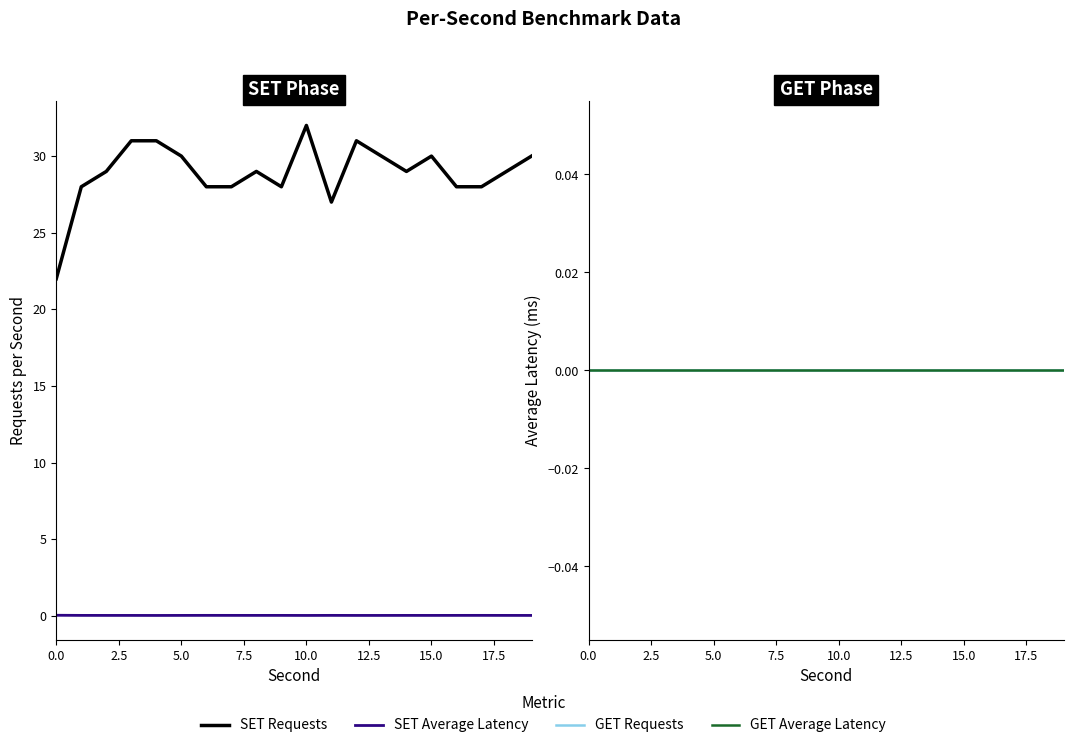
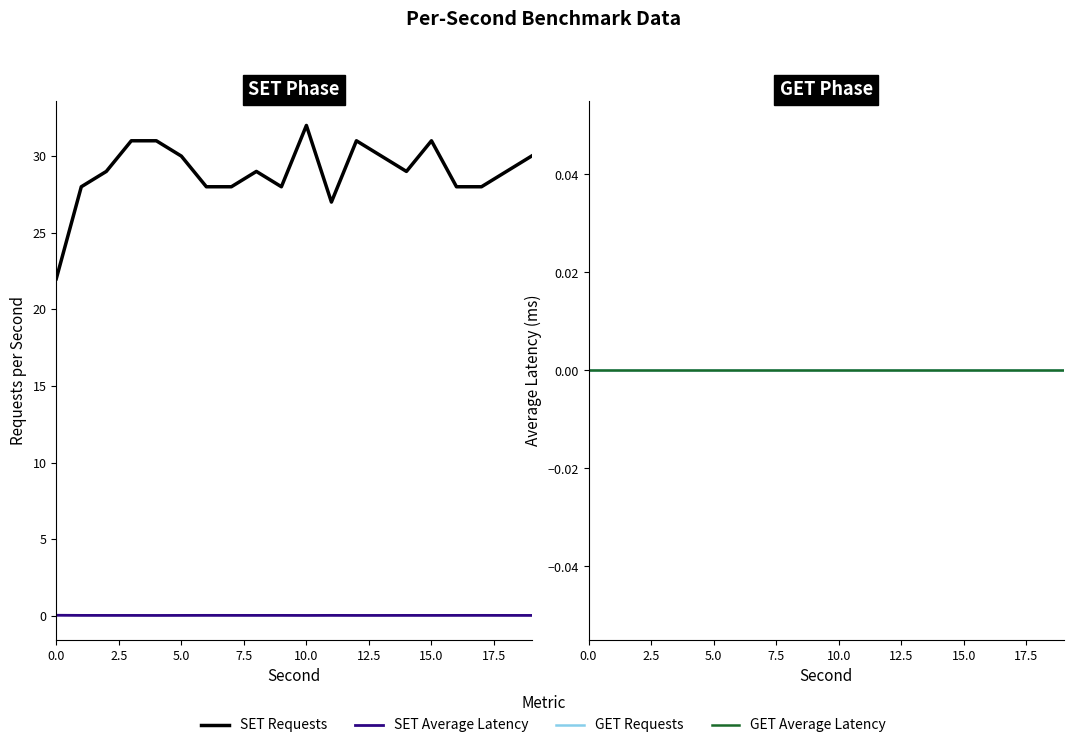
SET Phase, SET Requests, 15.0: 30 -> 31
